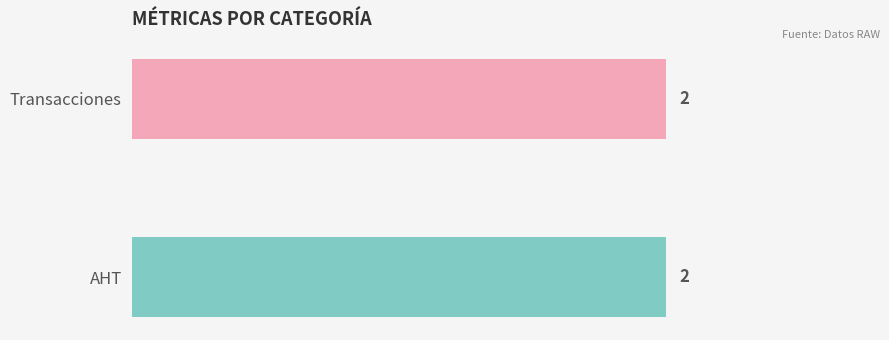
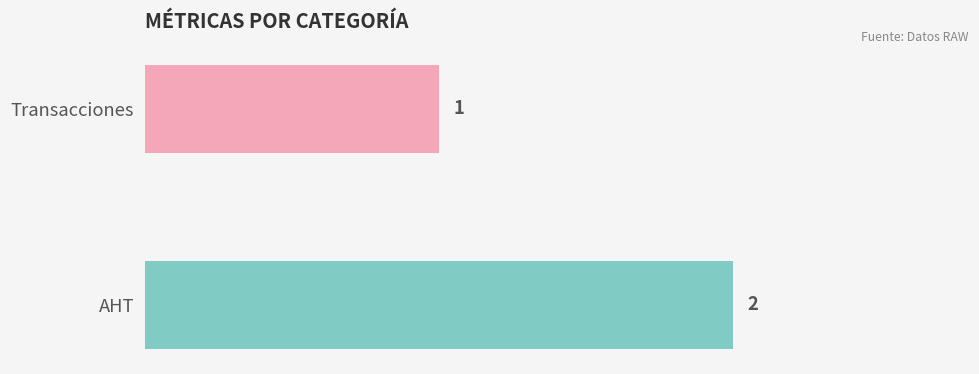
Transacciones: 2 -> 1
